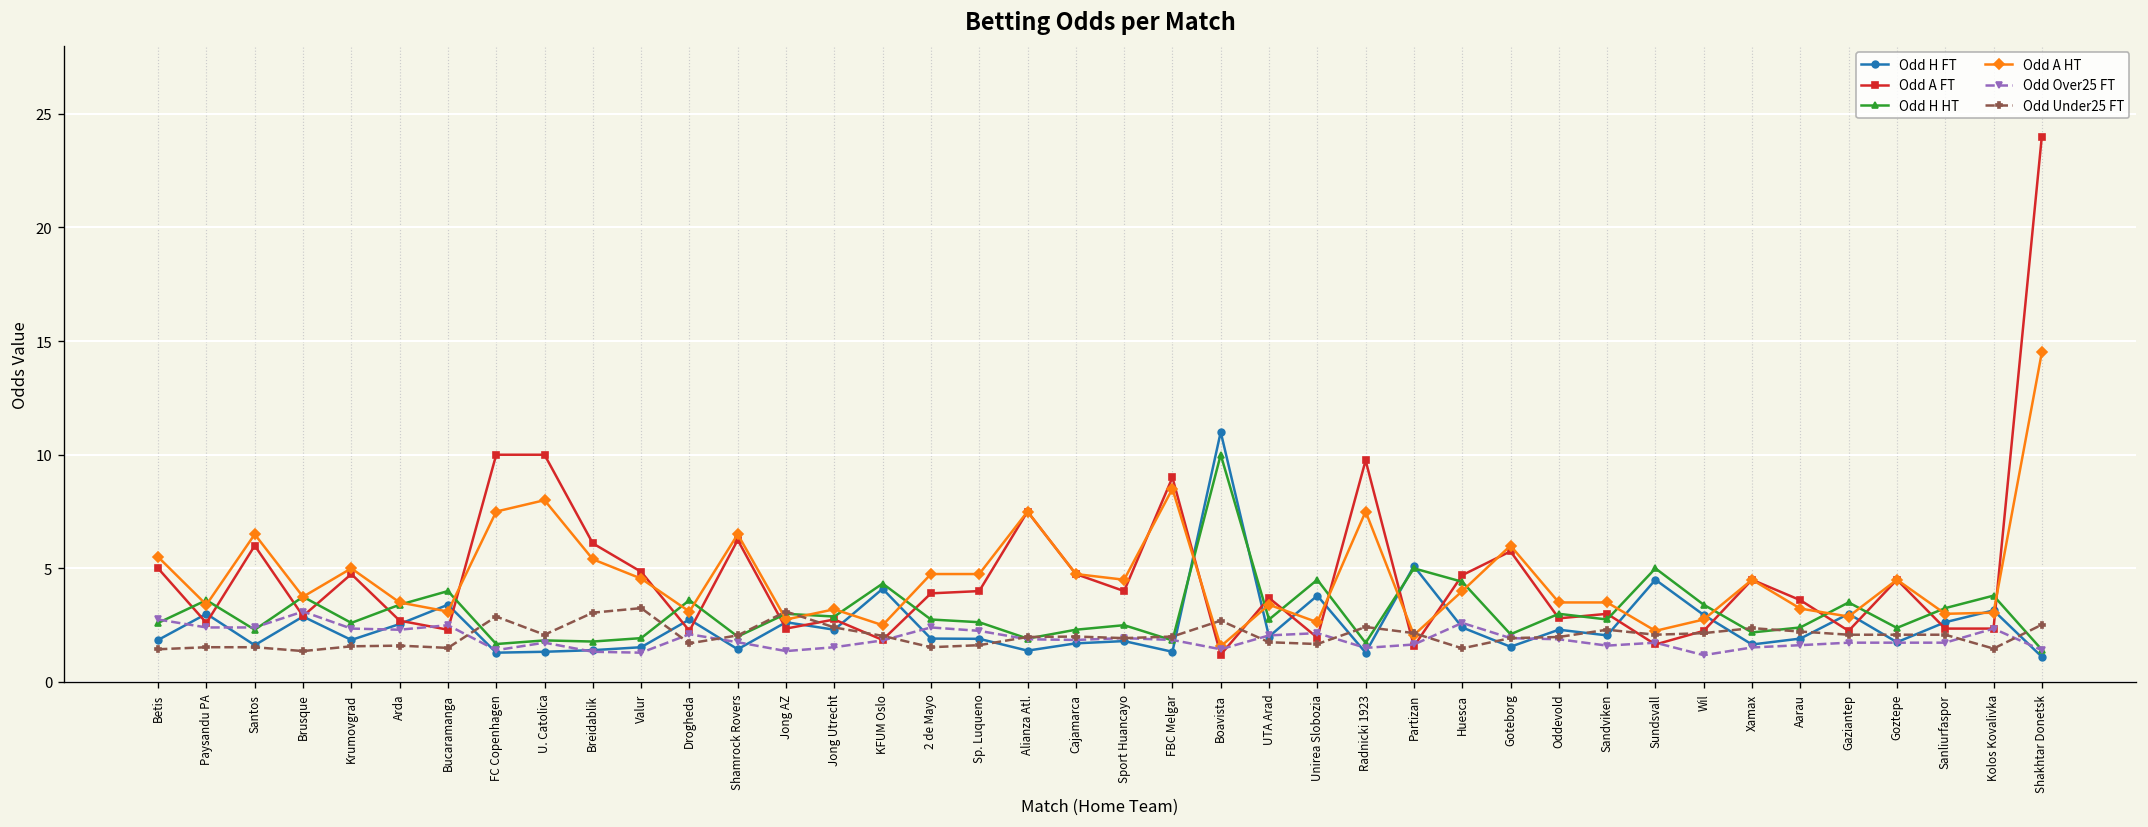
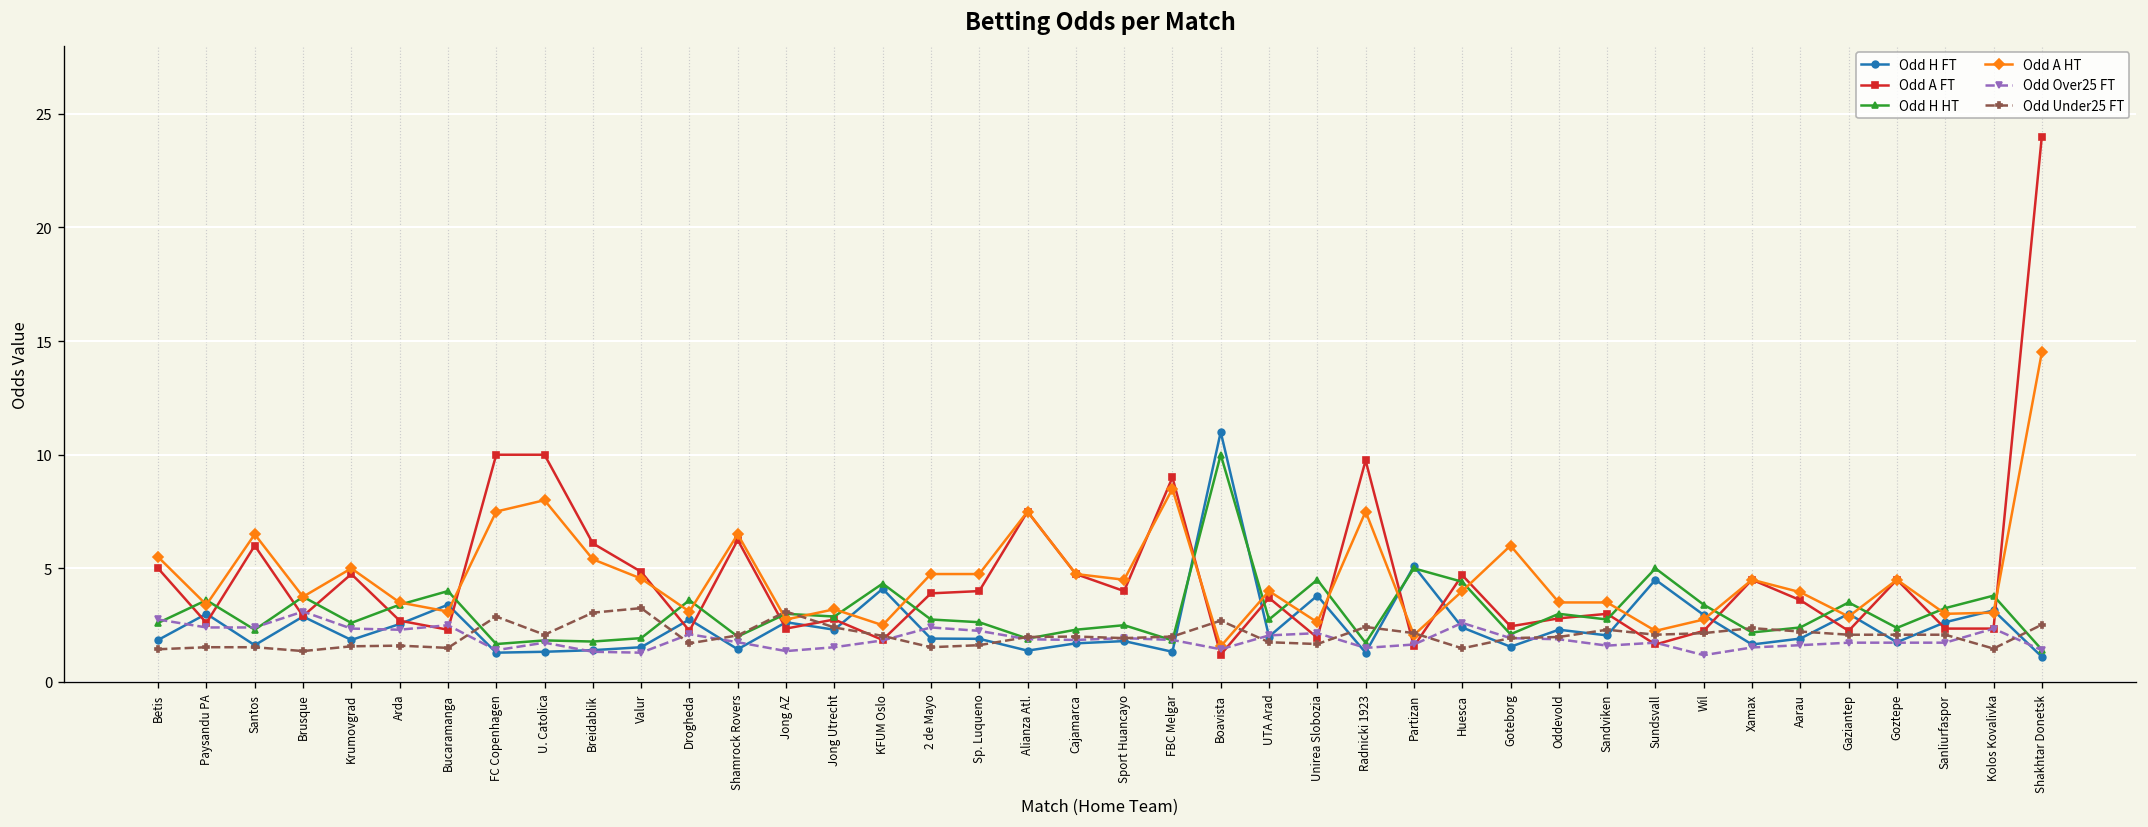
Odd A HT, UTA Arad: 3.4 -> 4.0
Odd A FT, Goteborg: 5.8 -> 2.5
Odd A HT, Aarau: 3.2 -> 4.0
